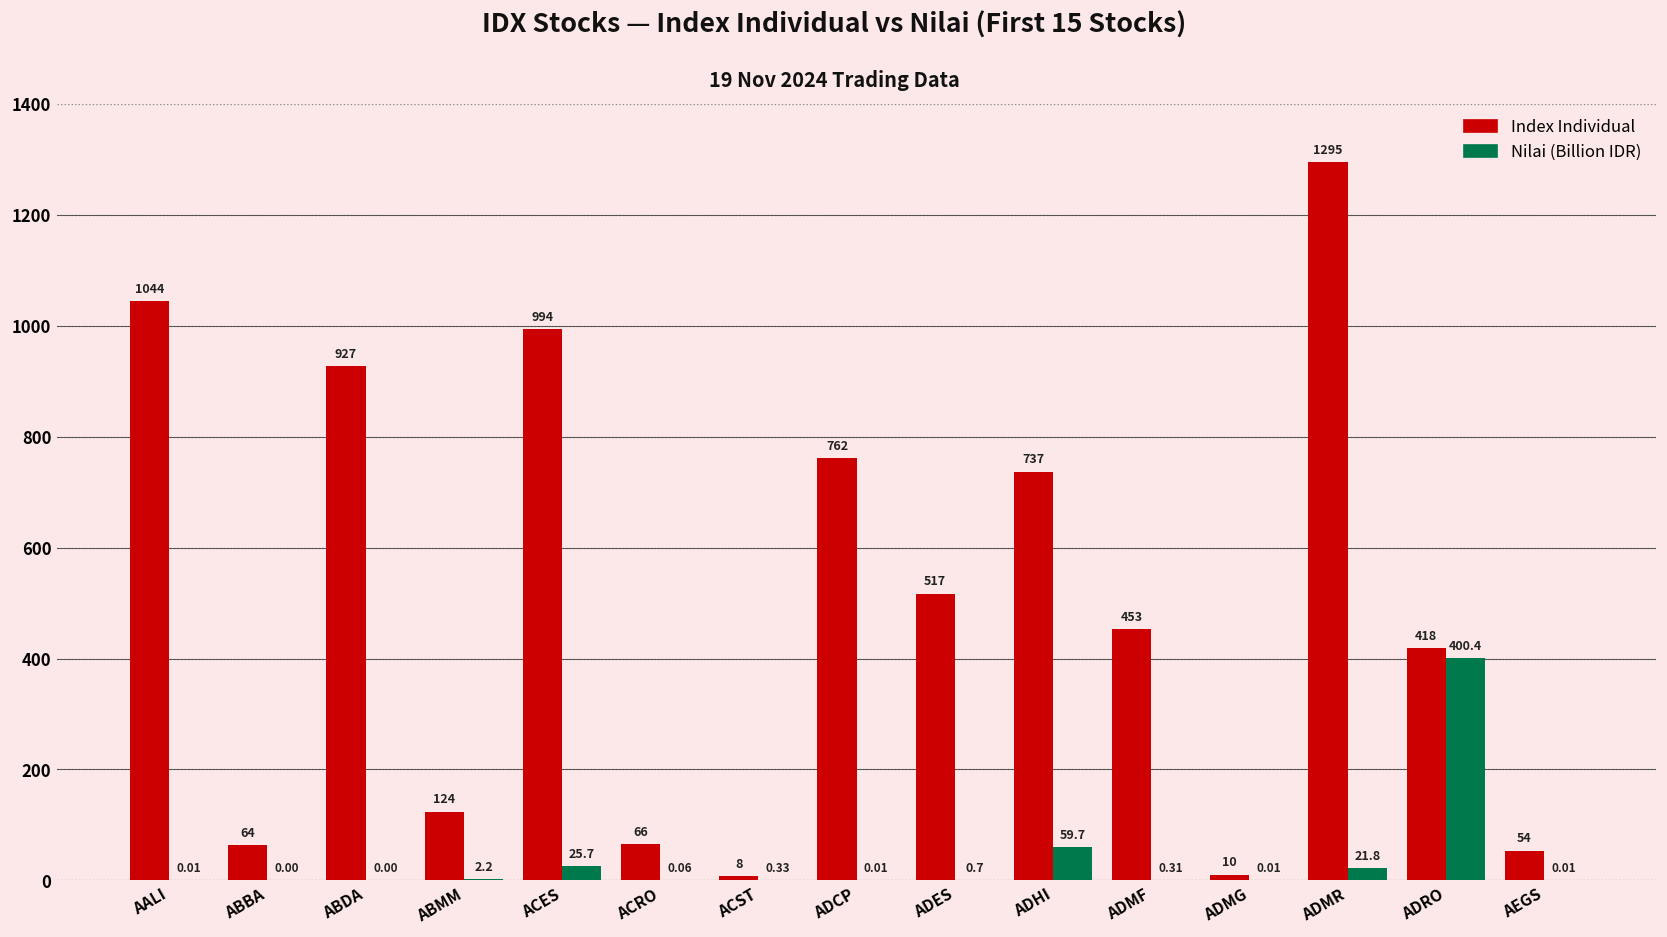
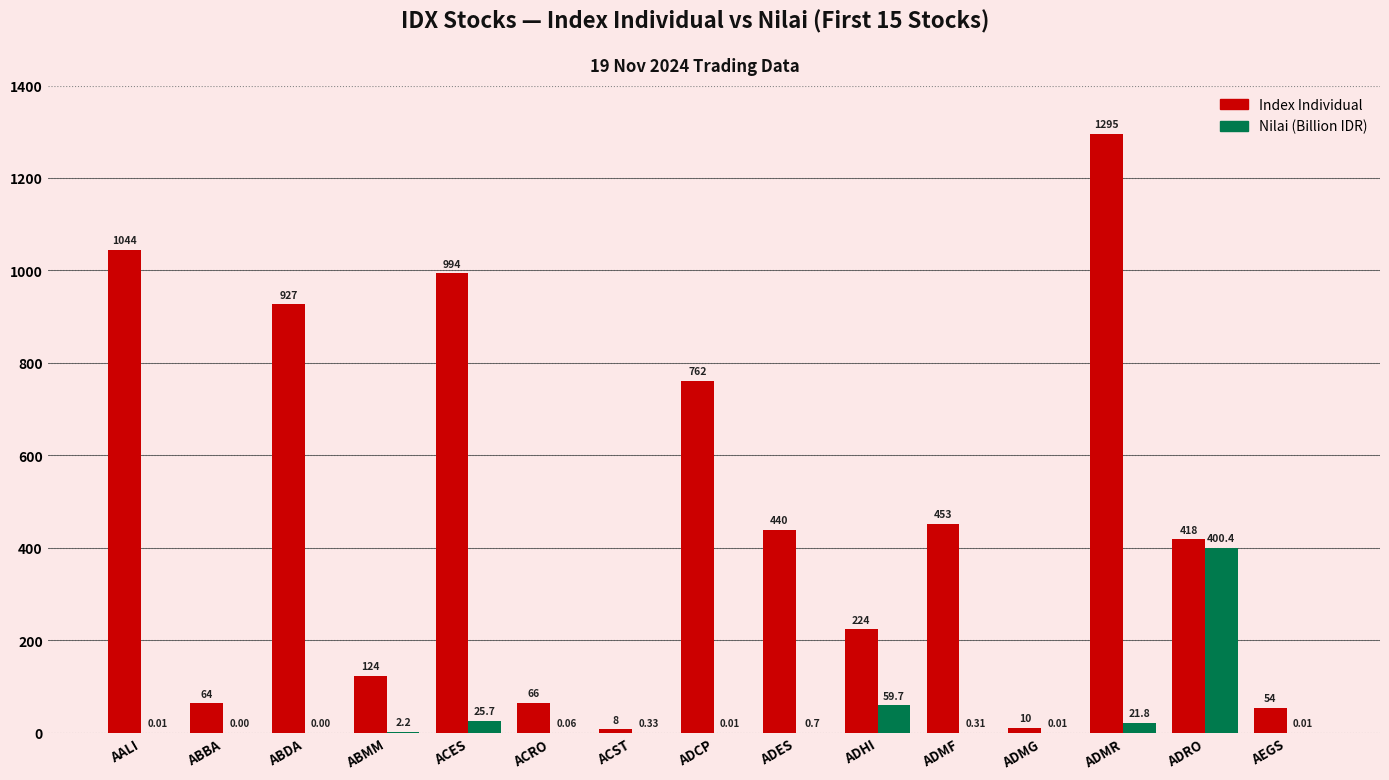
Index Individual, ADES: 517 -> 440
Index Individual, ADHI: 737 -> 224
